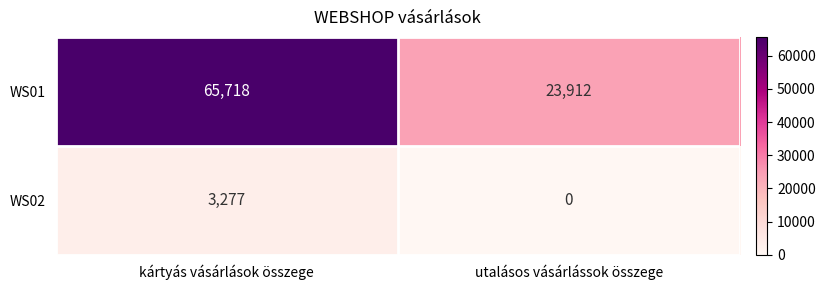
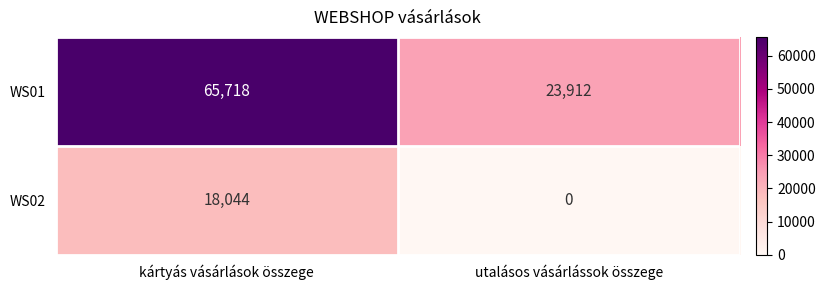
WS02, kártyás vásárlások összege: 3,277 -> 18,044
